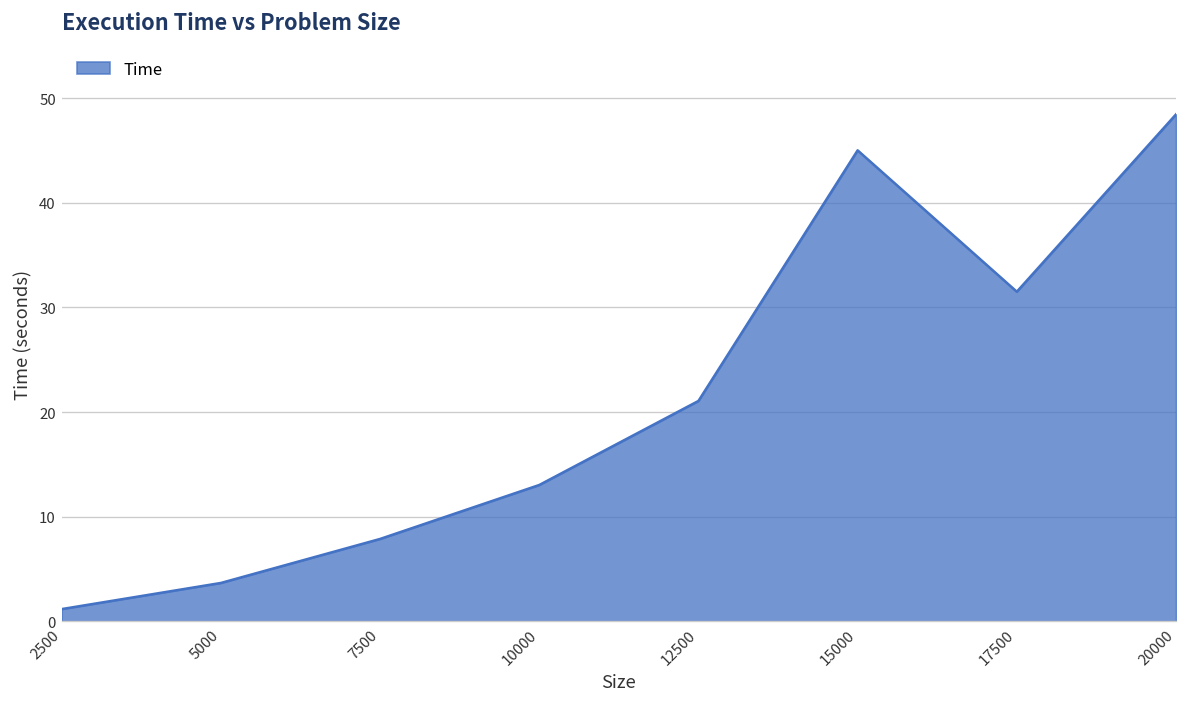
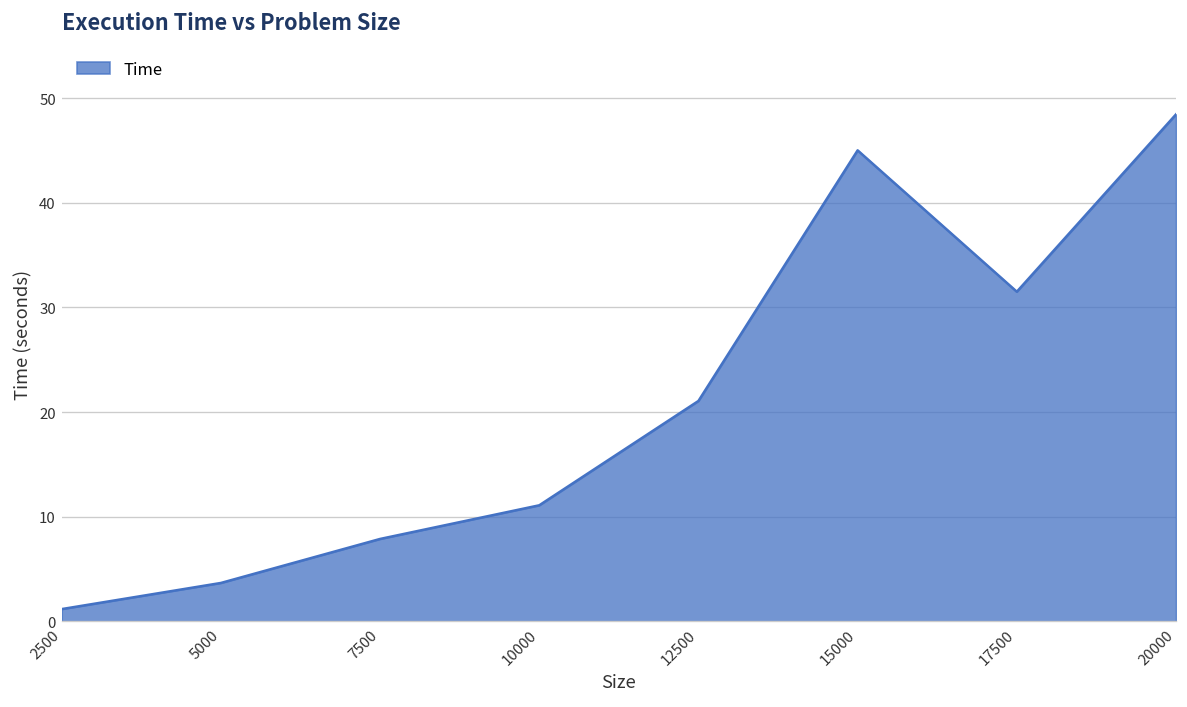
10000: 13 -> 11
